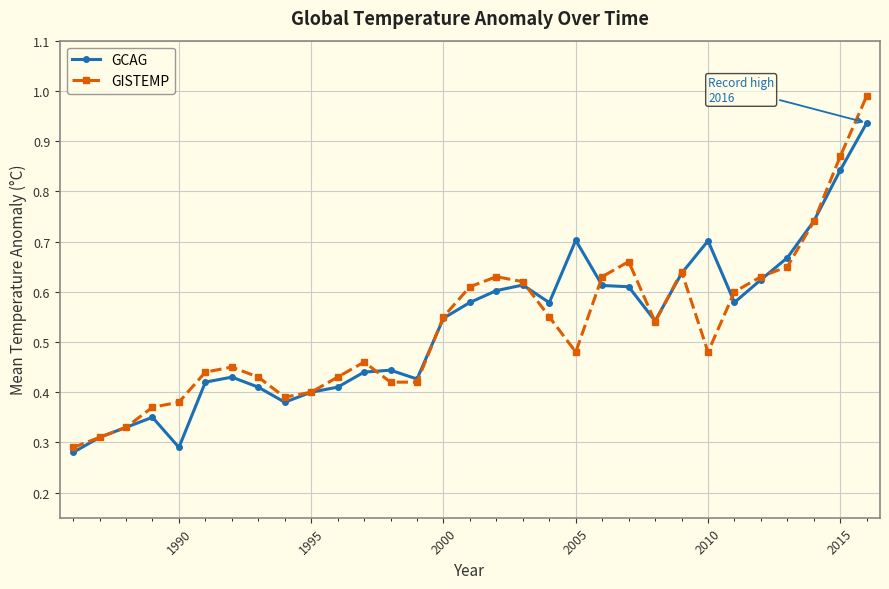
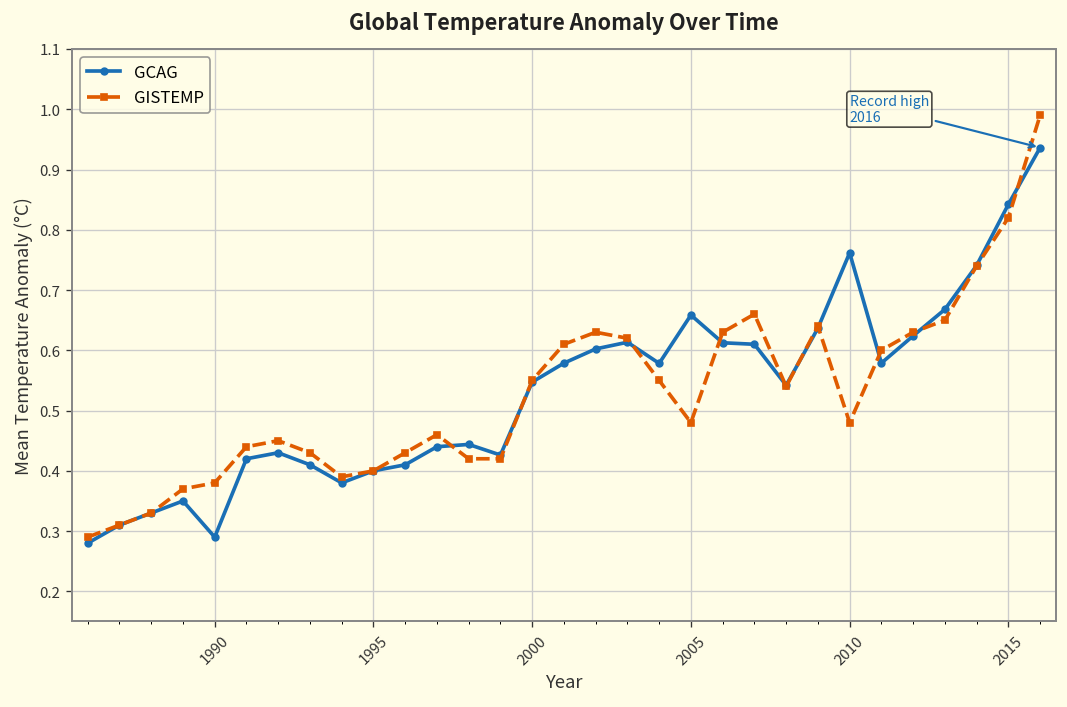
GCAG, 2005: 0.70 -> 0.66
GCAG, 2010: 0.70 -> 0.76
GISTEMP, 2015: 0.87 -> 0.82
